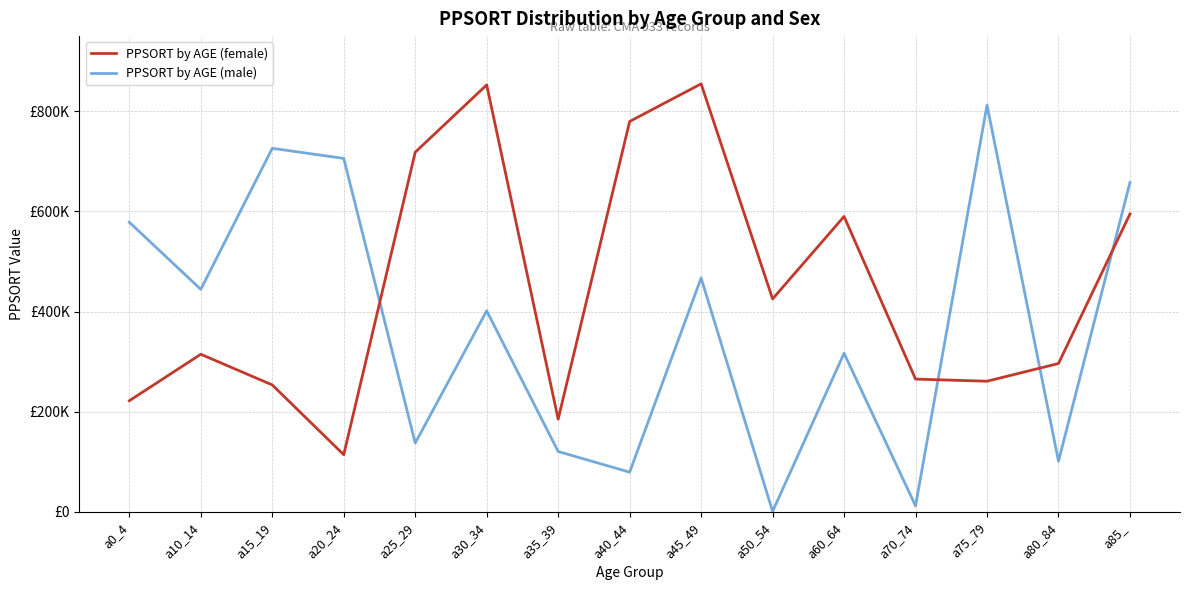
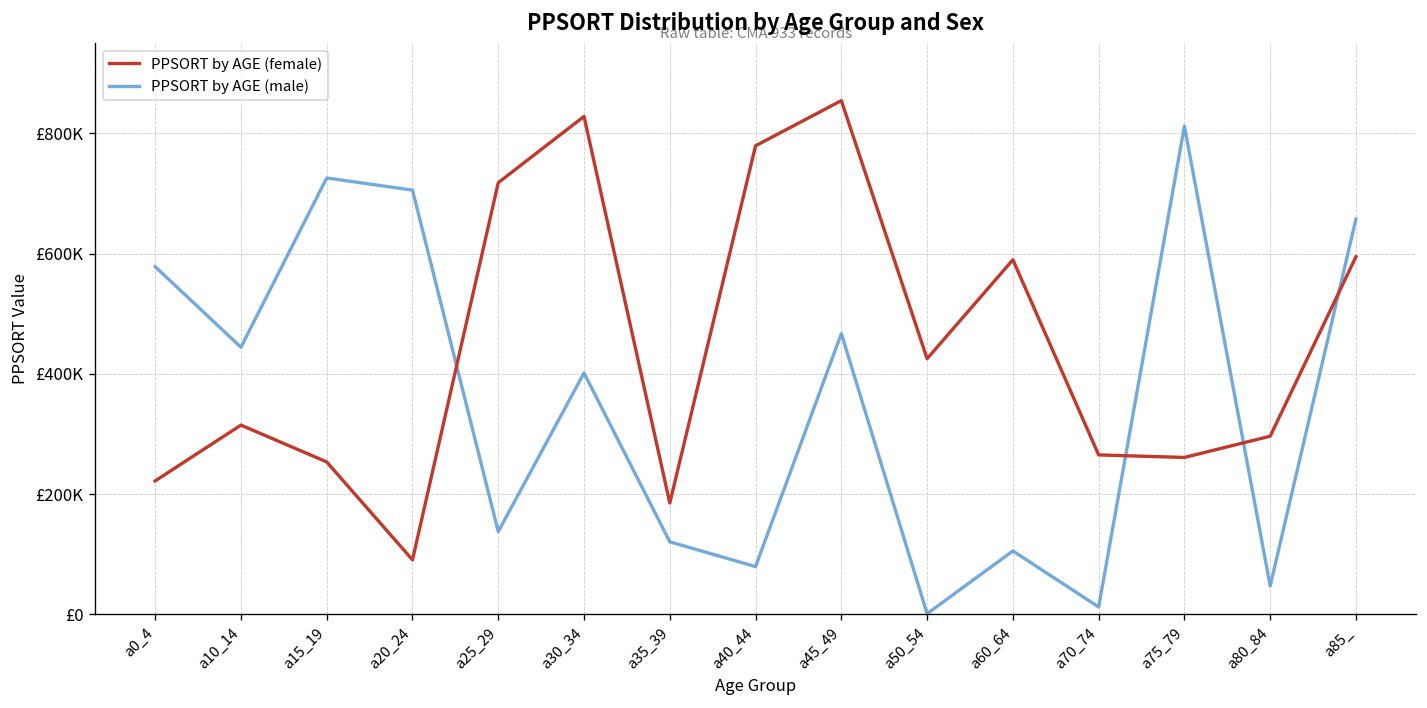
PPSORT by AGE (female), a20_24: £110000 -> £90000
PPSORT by AGE (female), a30_34: £850000 -> £830000
PPSORT by AGE (male), a60_64: £320000 -> £110000
PPSORT by AGE (male), a80_84: £100000 -> £50000
